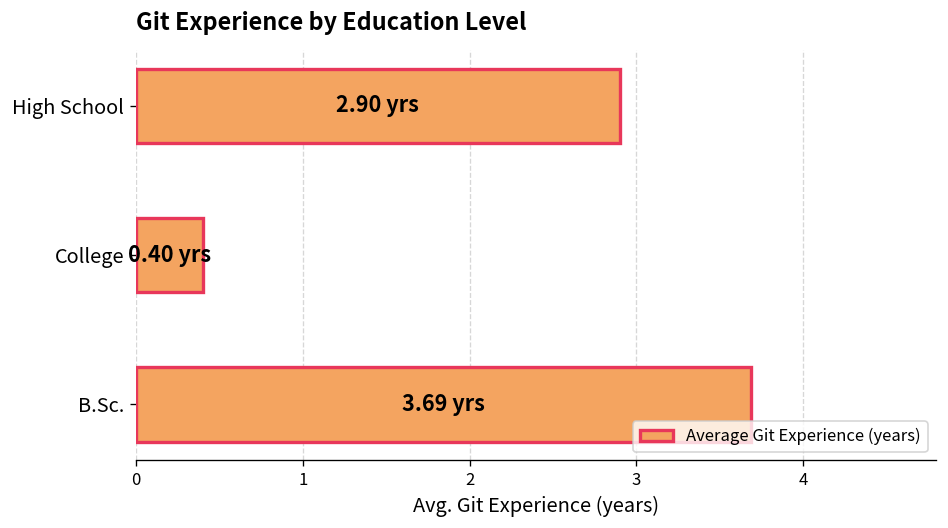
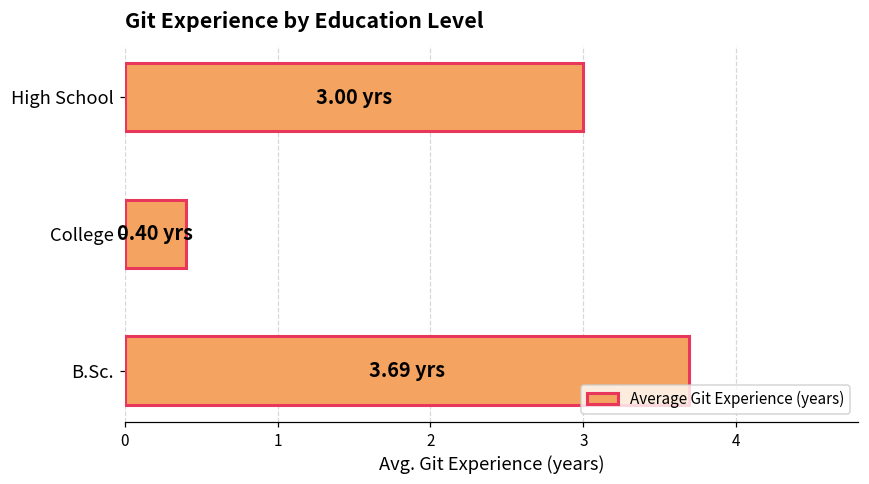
High School: 2.90 -> 3.00
